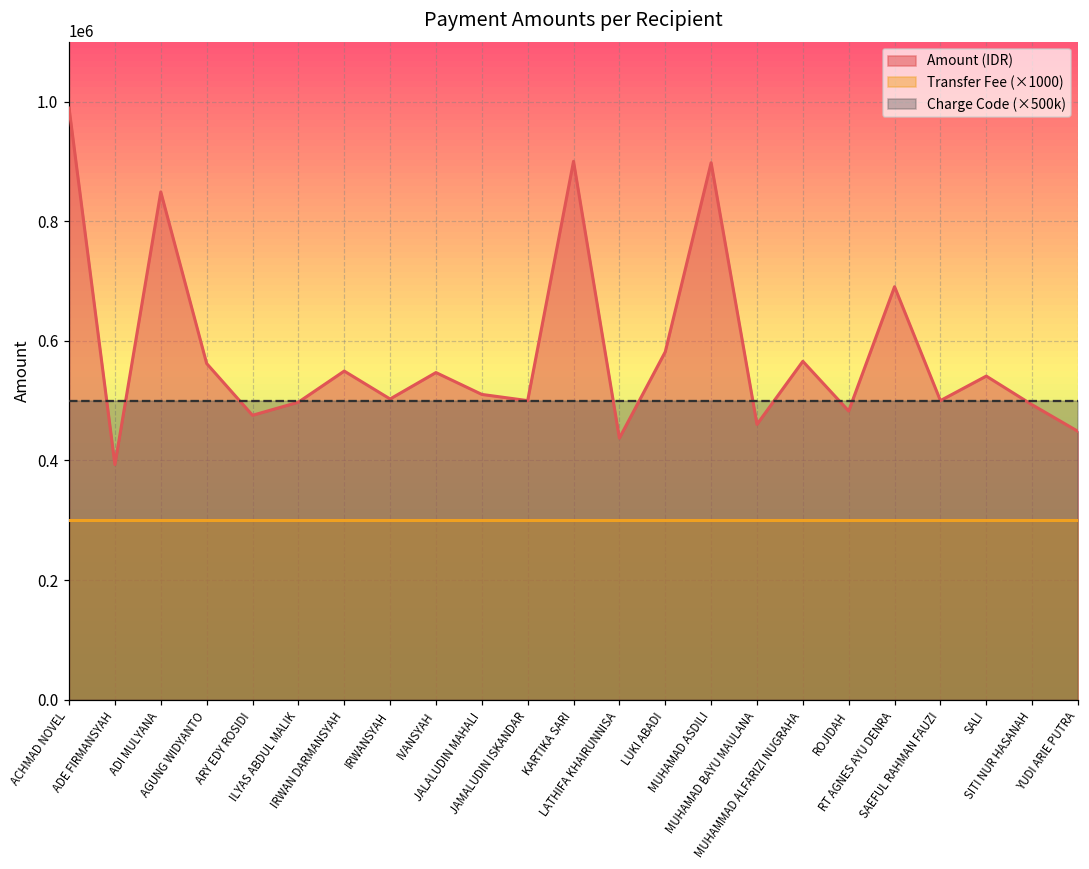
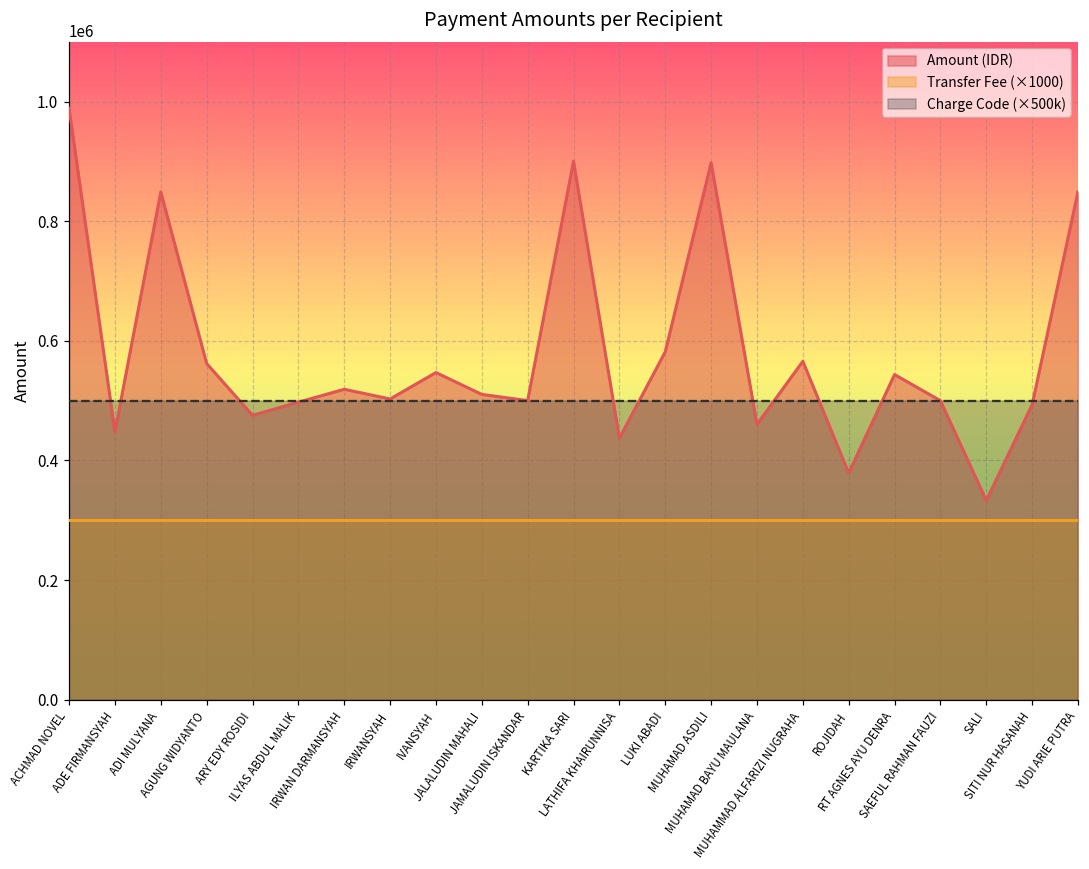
Amount (IDR), ADE FIRMANSYAH: 390000 -> 450000
Amount (IDR), IRWAN DARMANSYAH: 550000 -> 520000
Amount (IDR), ROJIDAH: 480000 -> 380000
Amount (IDR), RT AGNES AYU DENRA: 690000 -> 540000
Amount (IDR), SALI: 540000 -> 330000
Amount (IDR), YUDI ARIE PUTRA: 450000 -> 850000
